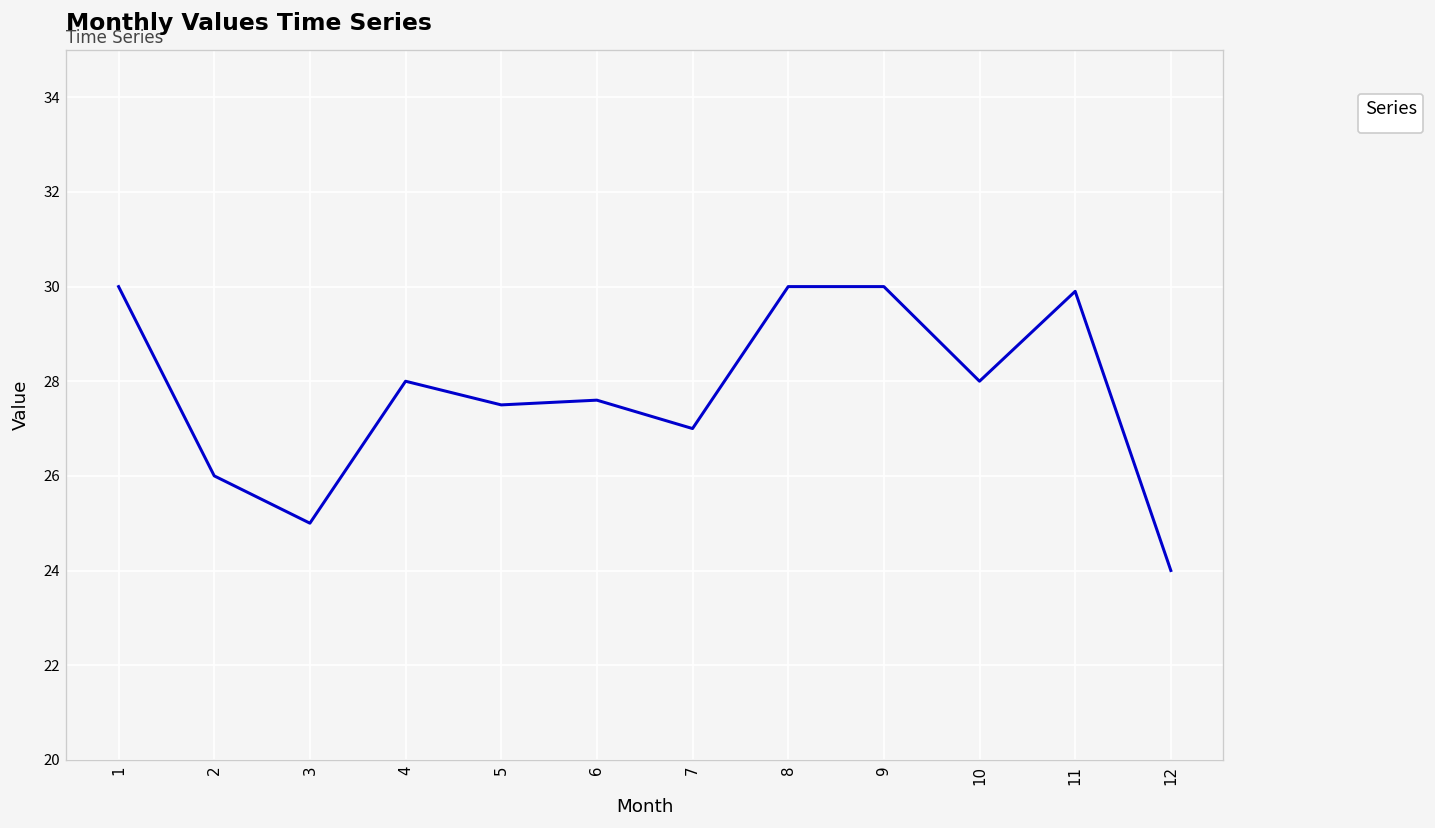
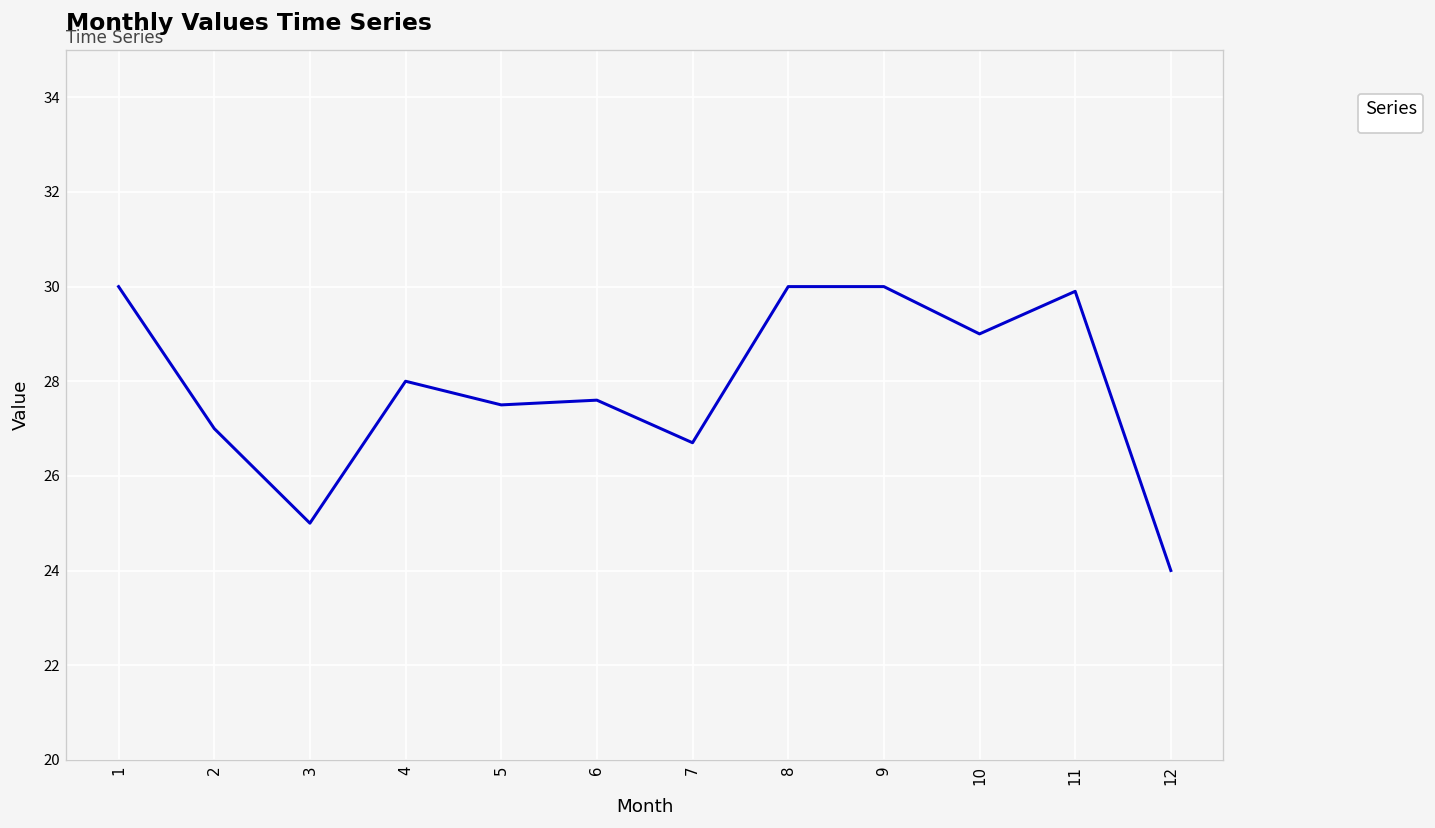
2: 26 -> 27
7: 27.0 -> 26.7
10: 28 -> 29
